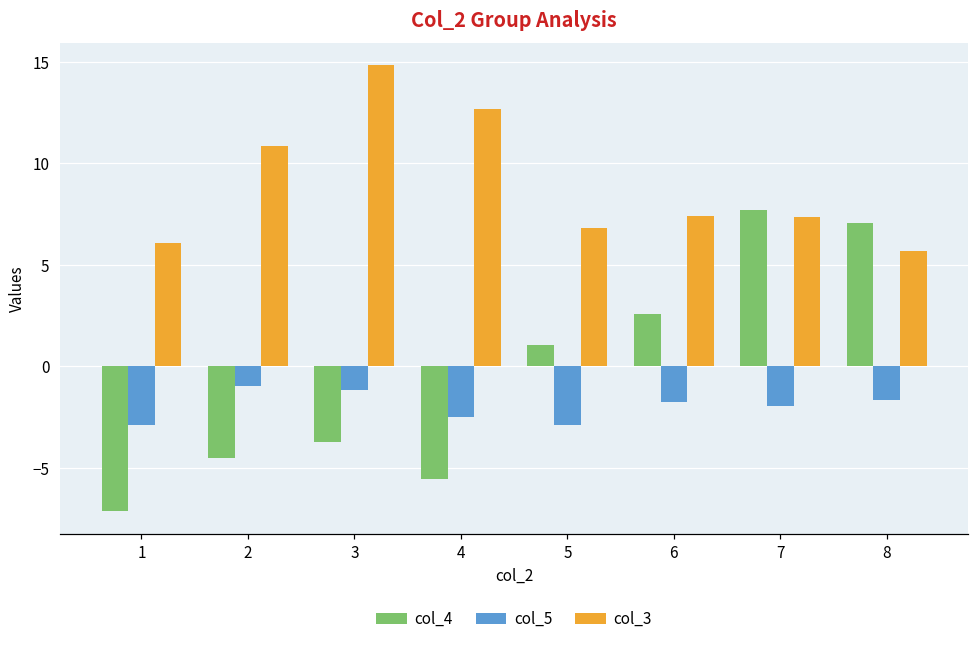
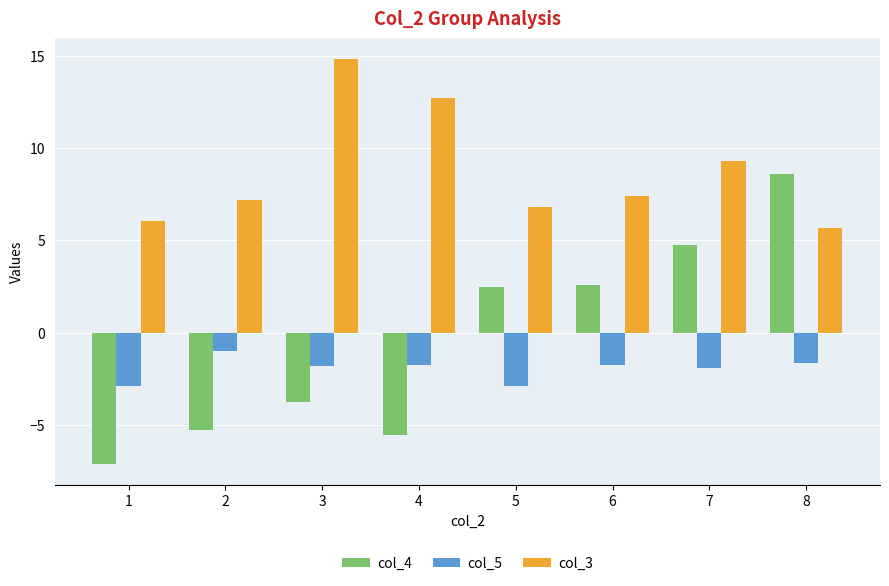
col_4, 2: -4.5 -> -5.3
col_3, 2: 10.9 -> 7.2
col_5, 3: -1.2 -> -1.8
col_5, 4: -2.5 -> -1.8
col_4, 5: 1.0 -> 2.5
col_4, 7: 7.7 -> 4.8
col_3, 7: 7.3 -> 9.3
col_4, 8: 7.1 -> 8.6
